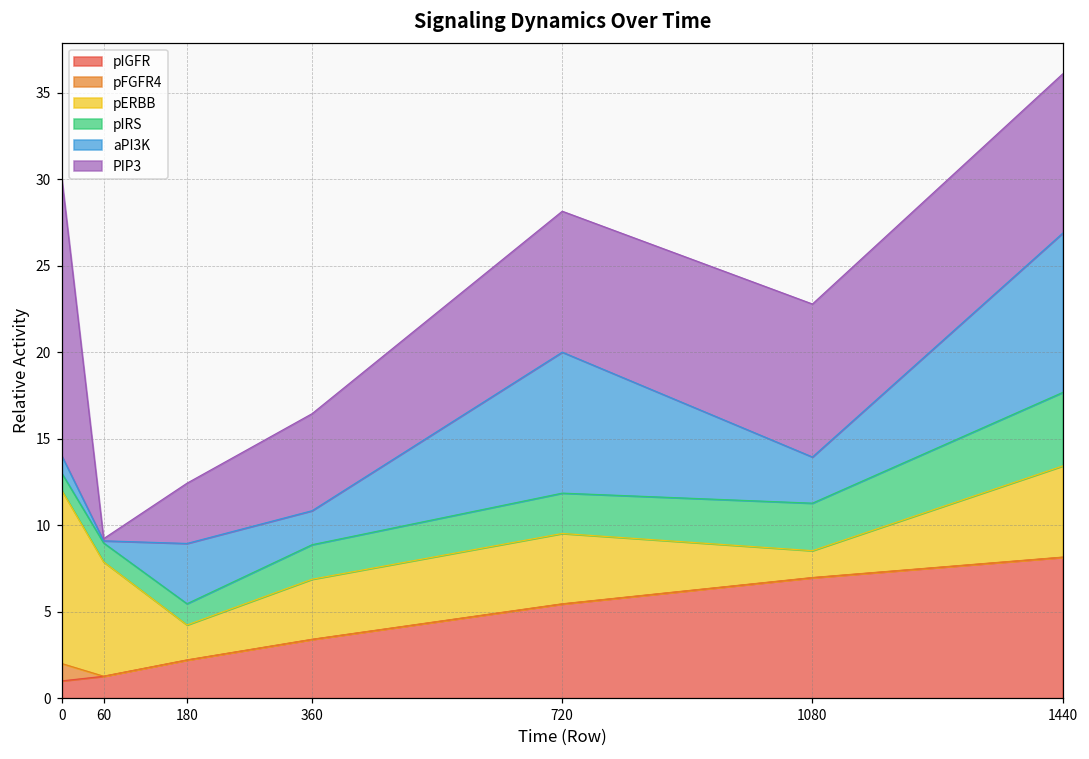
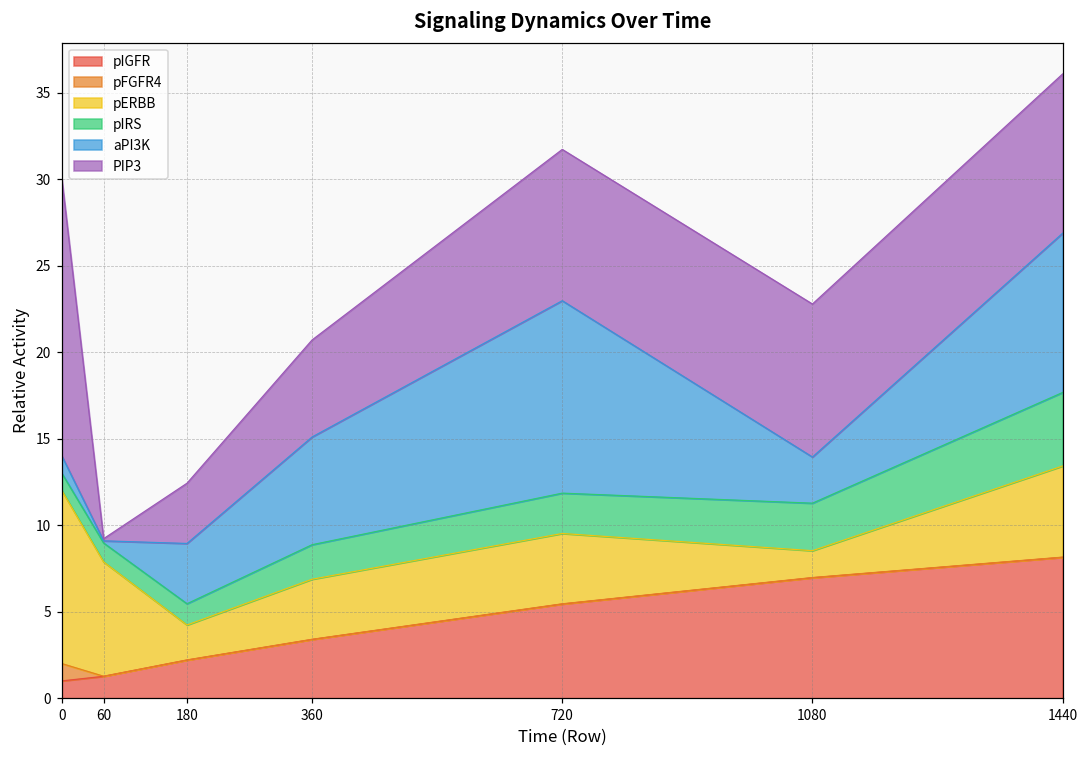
aPI3K, 360: 2.0 -> 6.2
aPI3K, 720: 8.2 -> 11.1
PIP3, 720: 8.2 -> 8.7
